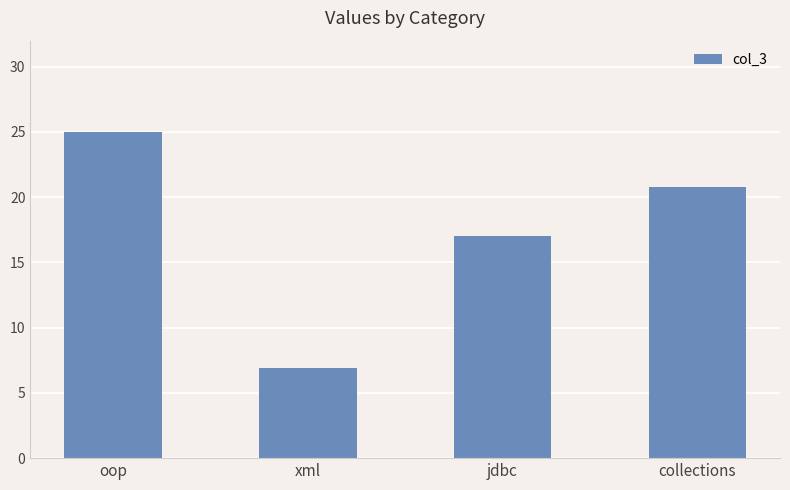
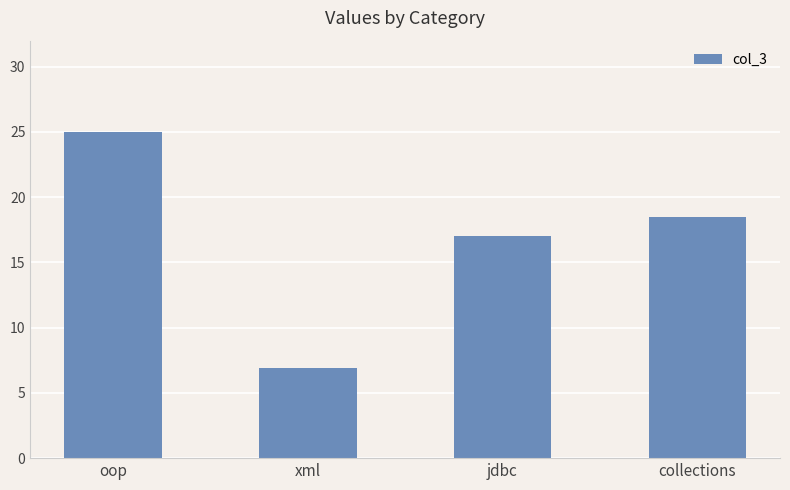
collections: 20.8 -> 18.5
